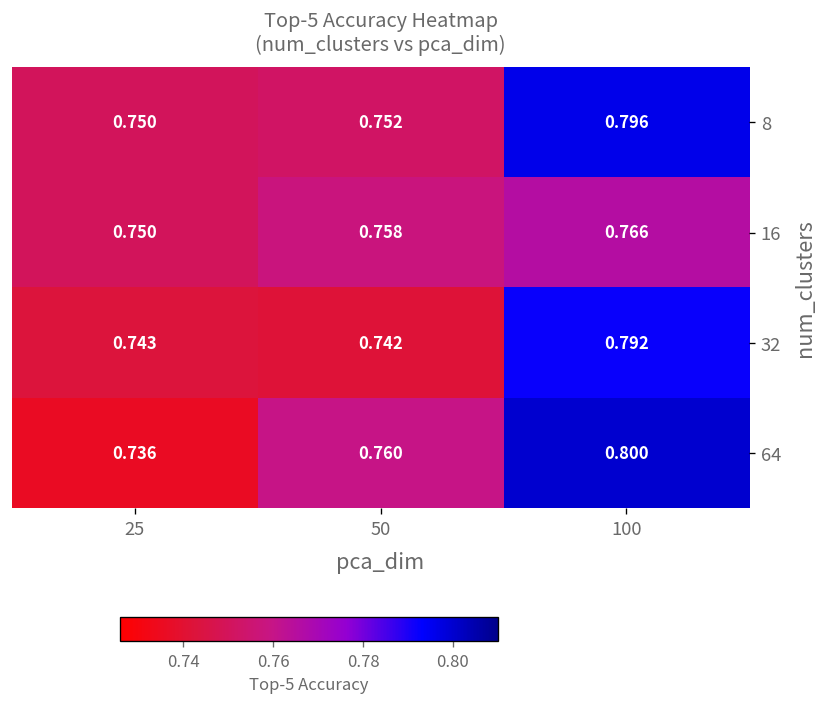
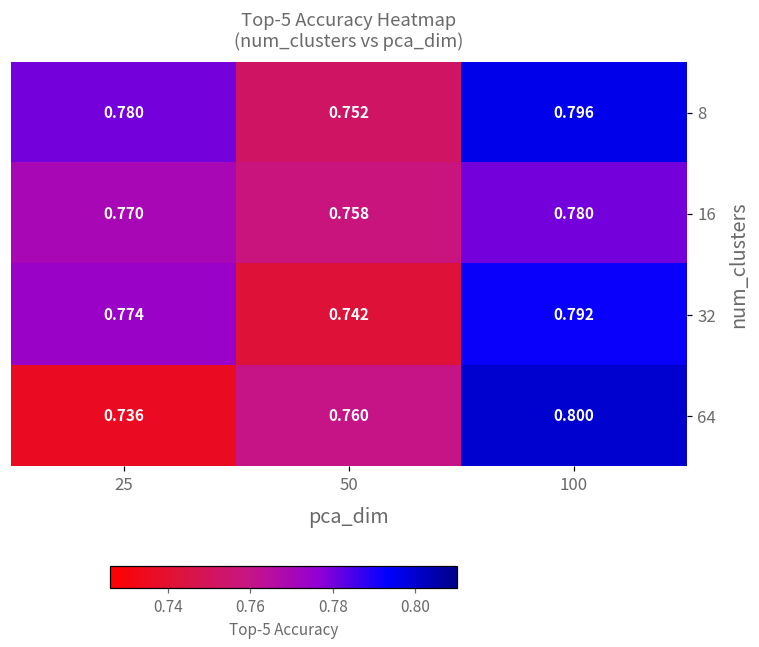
8, 25: 0.750 -> 0.780
16, 25: 0.750 -> 0.770
16, 100: 0.766 -> 0.780
32, 25: 0.743 -> 0.774
